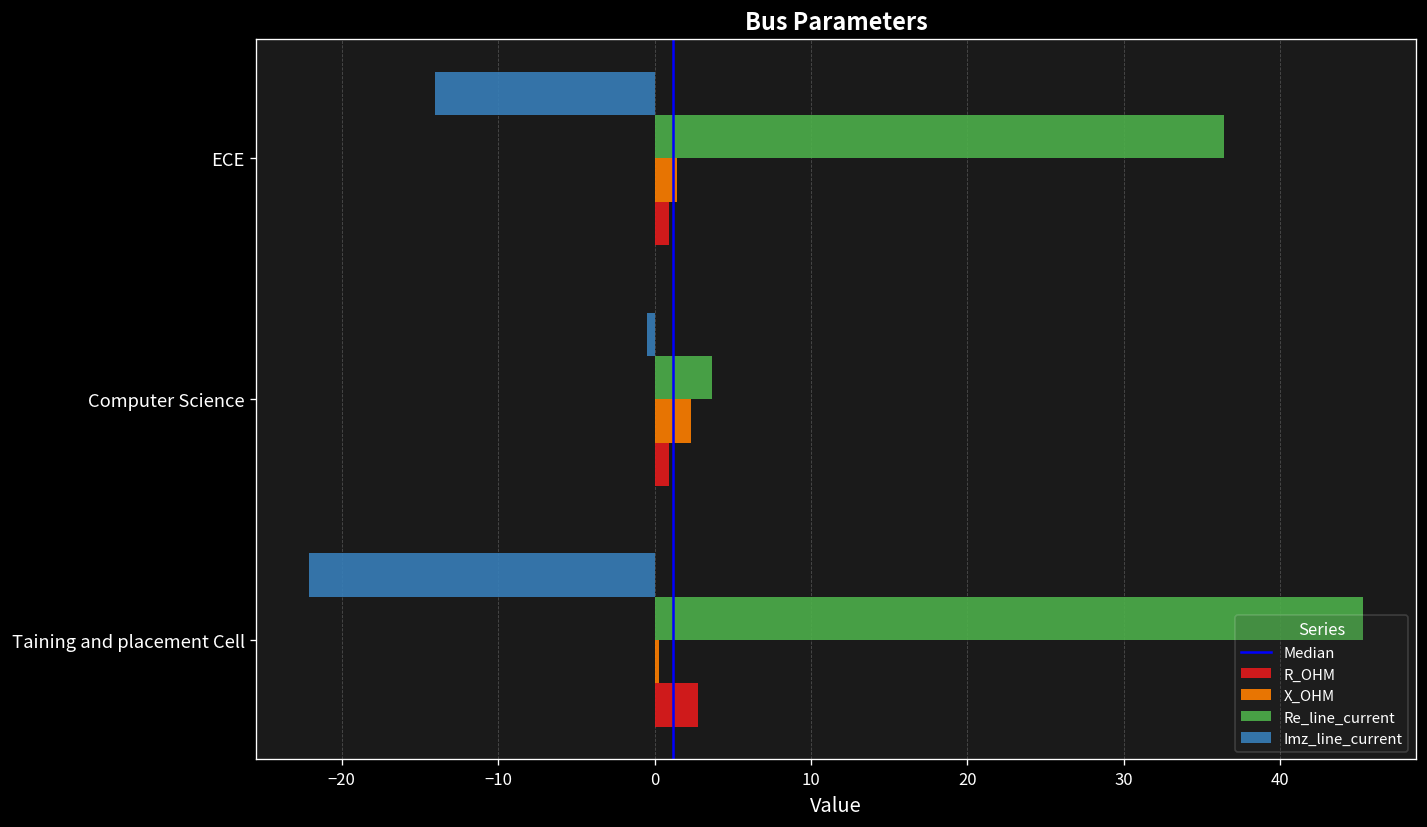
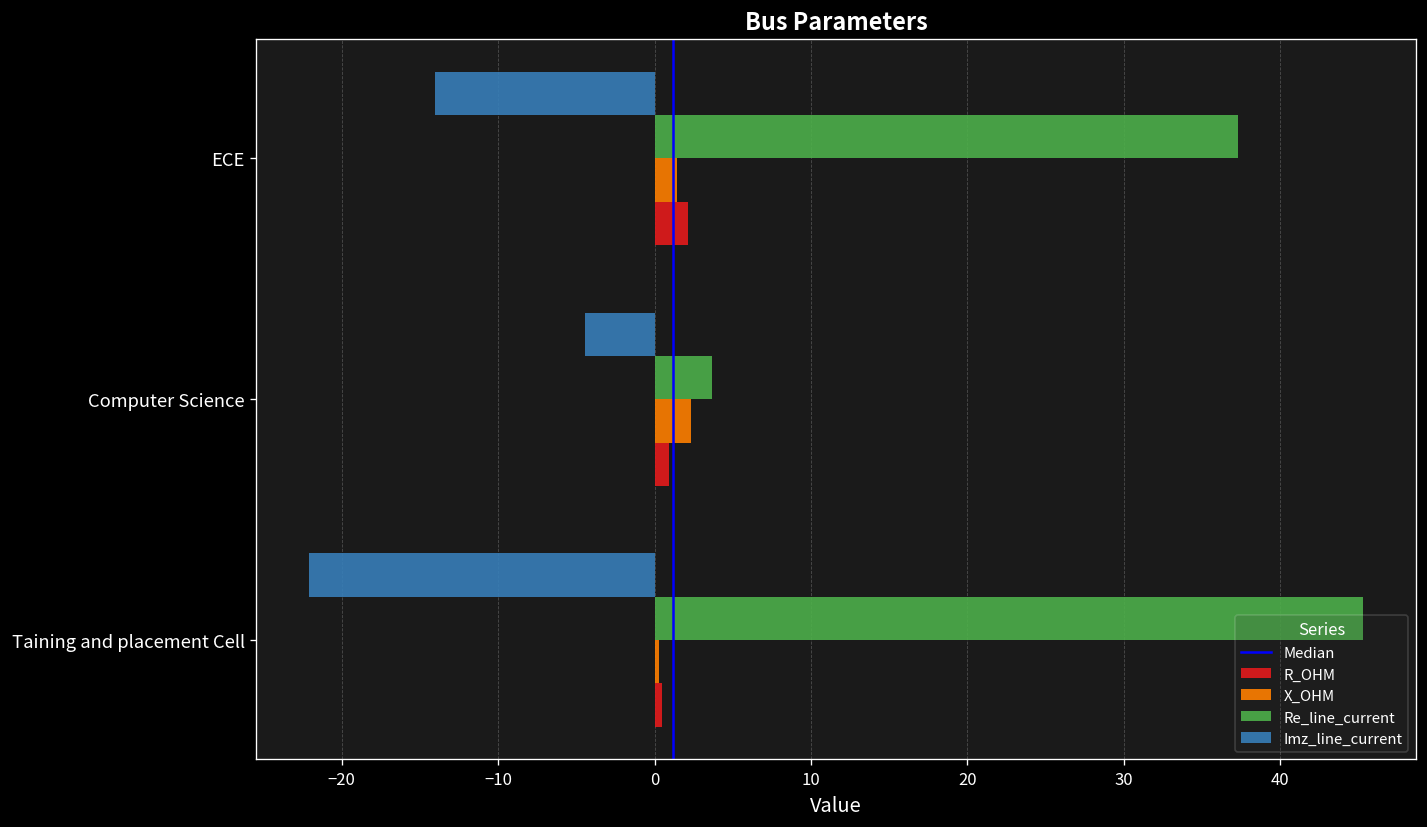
Re_line_current, ECE: 36.4 -> 37.3
R_OHM, ECE: 0.9 -> 2.2
Imz_line_current, Computer Science: -0.5 -> -4.4
R_OHM, Taining and placement Cell: 2.8 -> 0.5
